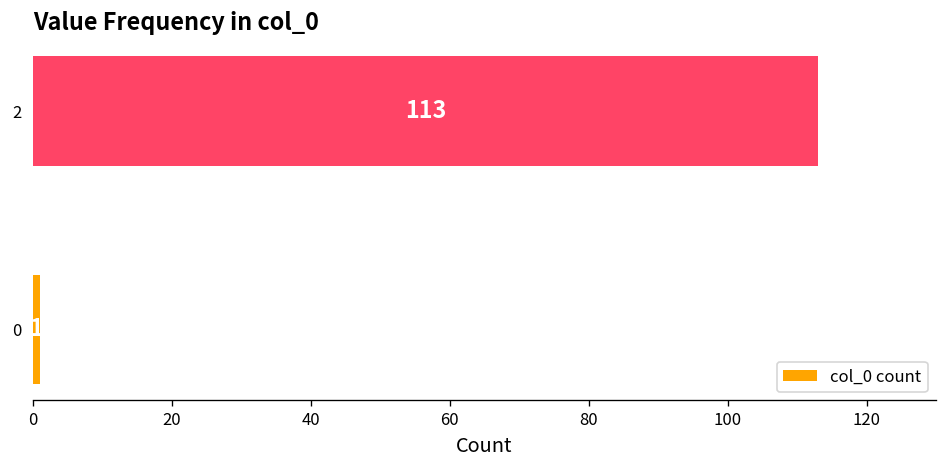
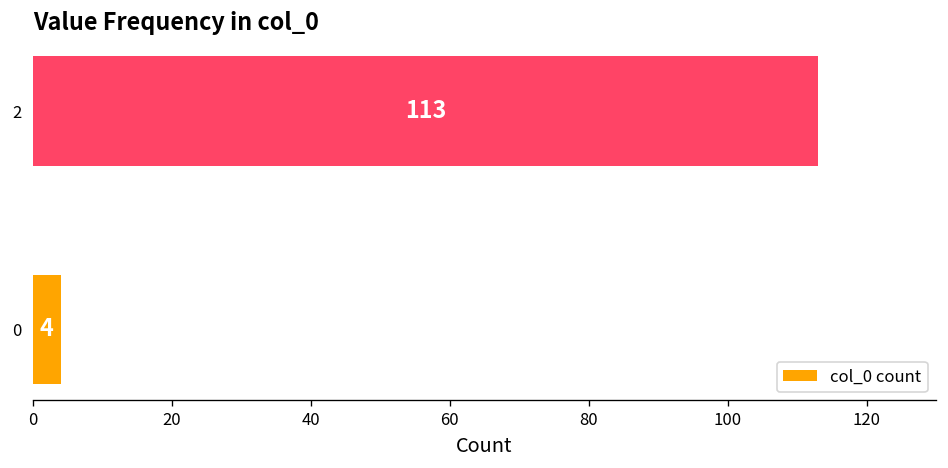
0: 1 -> 4
